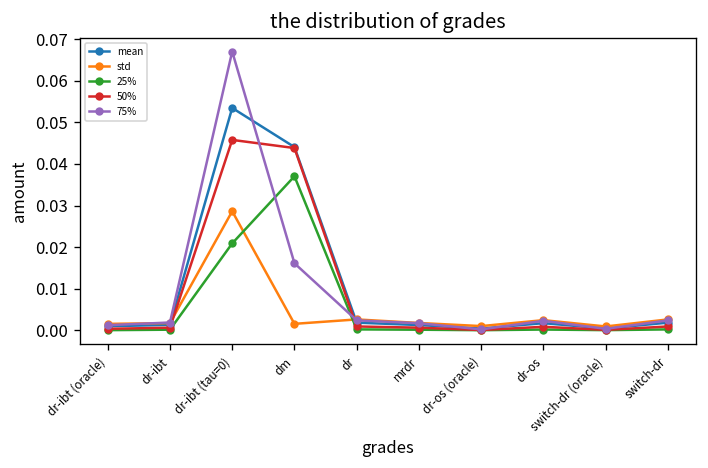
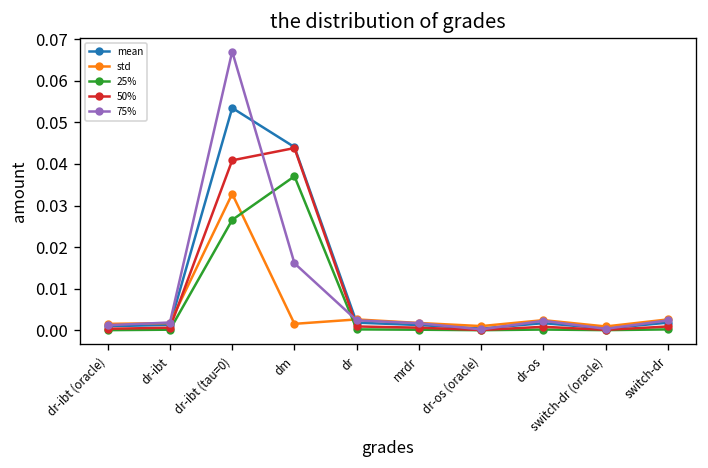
std, dr-ibt (tau=0): 0.029 -> 0.033
25%, dr-ibt (tau=0): 0.021 -> 0.027
50%, dr-ibt (tau=0): 0.046 -> 0.041
